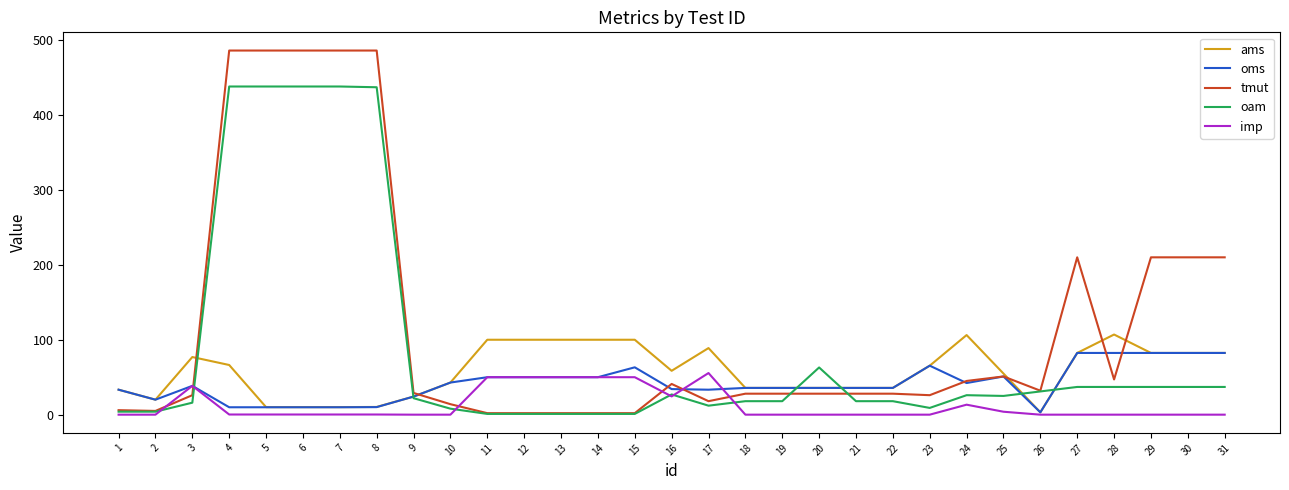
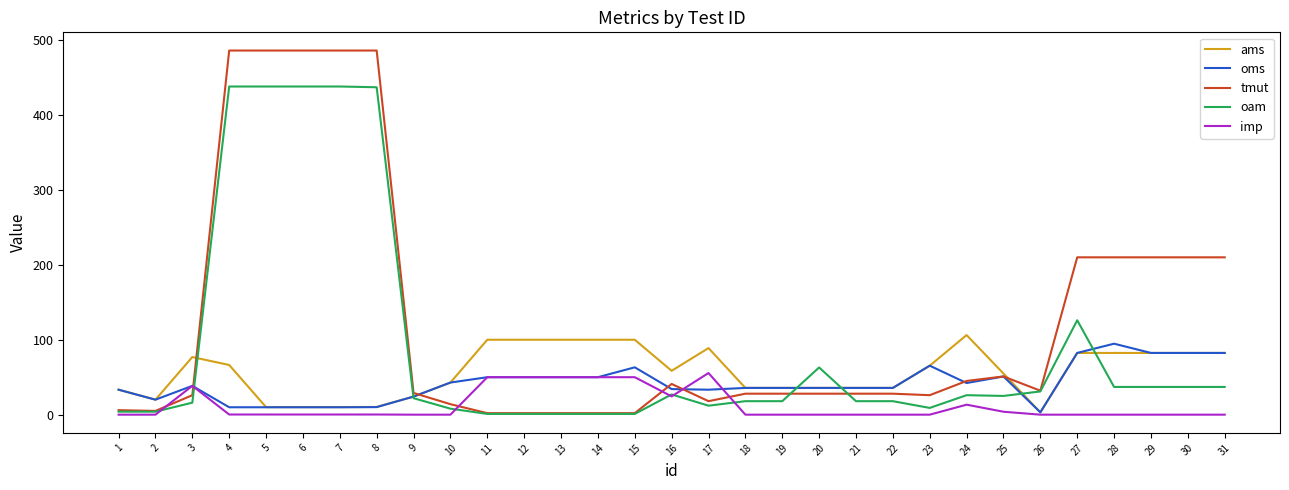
oam, 27: 40 -> 130
ams, 28: 110 -> 80
oms, 28: 80 -> 90
tmut, 28: 50 -> 210
